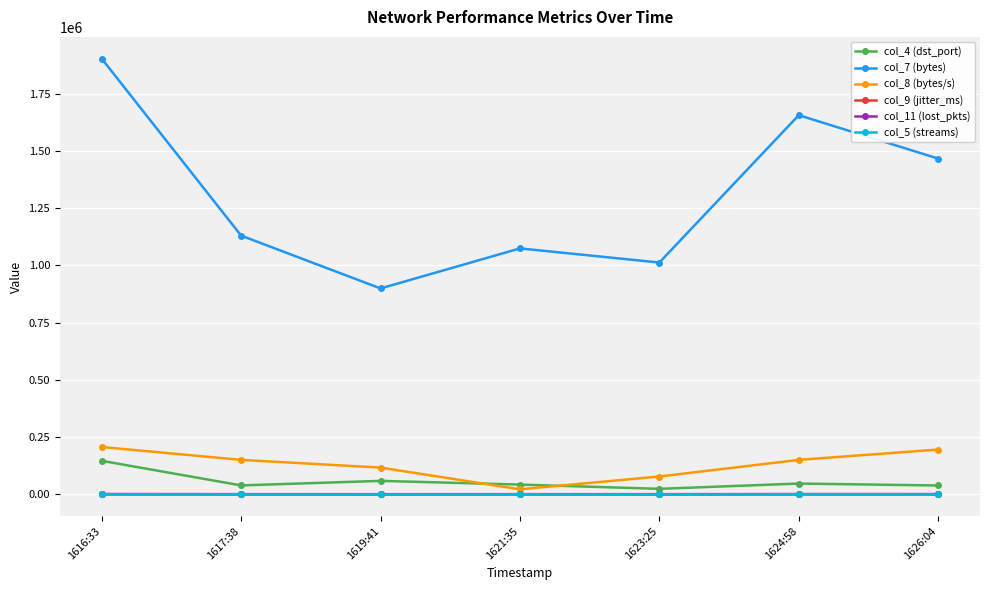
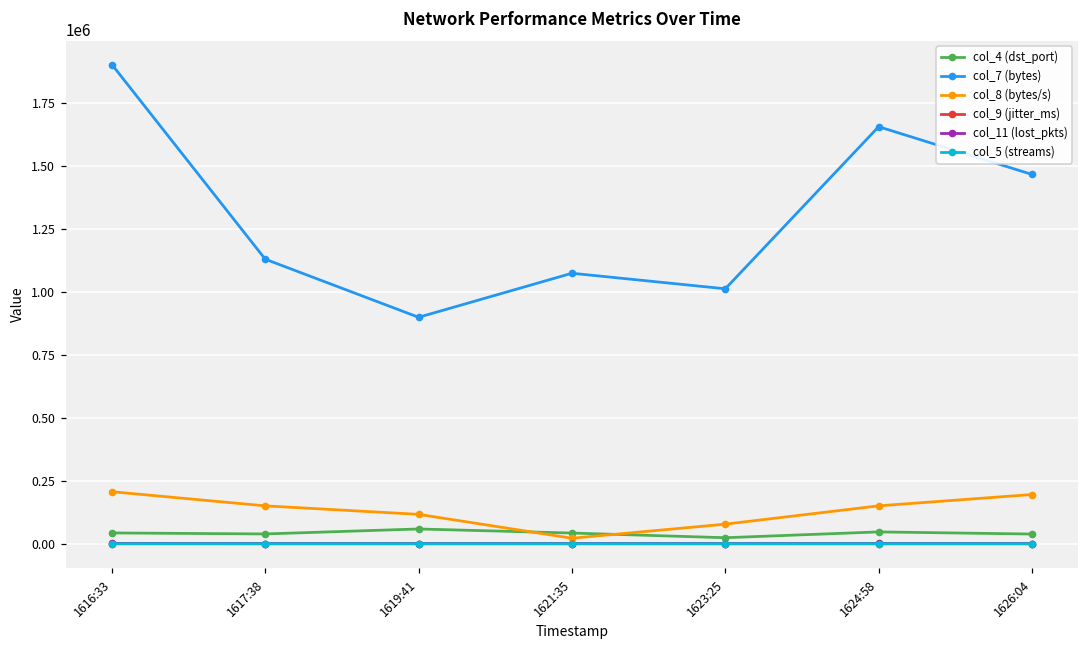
col_4 (dst_port), 1616:33: 150000 -> 40000
